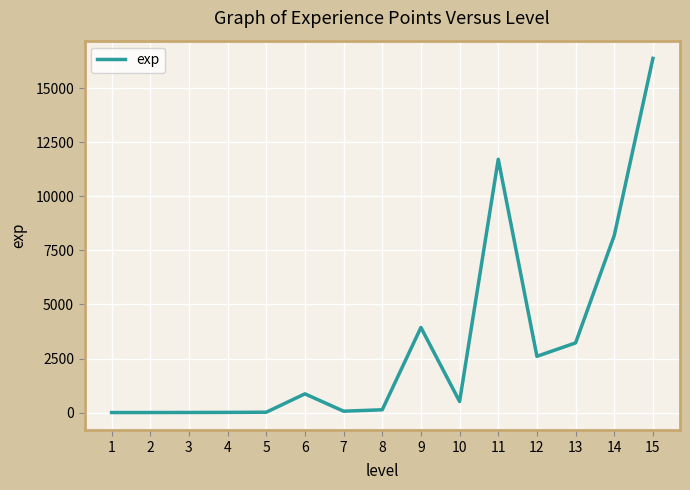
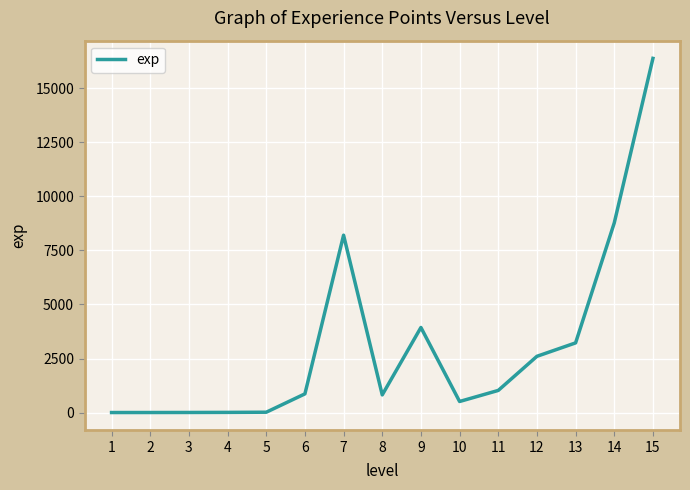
7: 100 -> 8200
8: 100 -> 800
11: 11700 -> 1000
14: 8200 -> 8800
